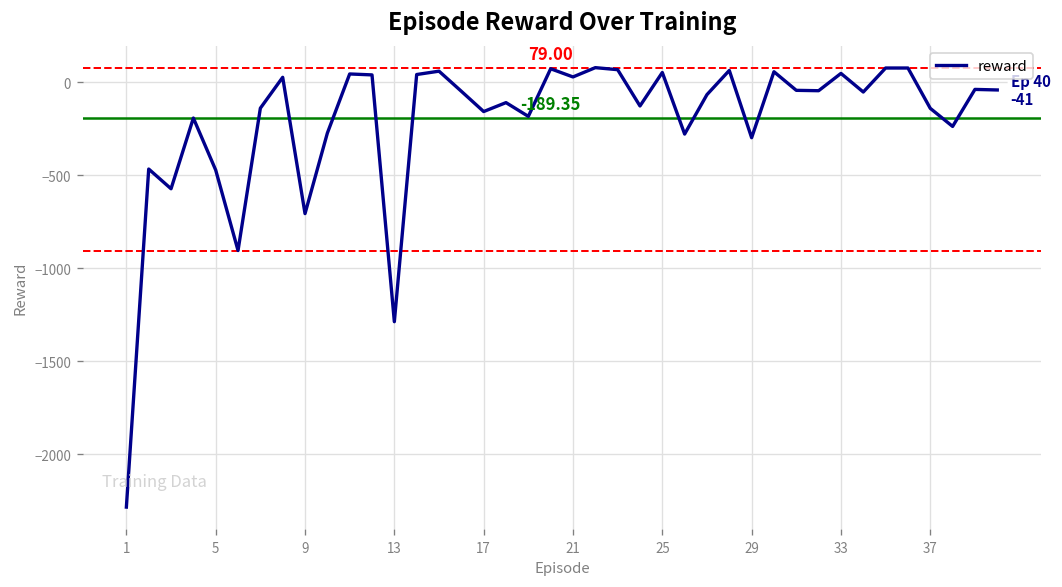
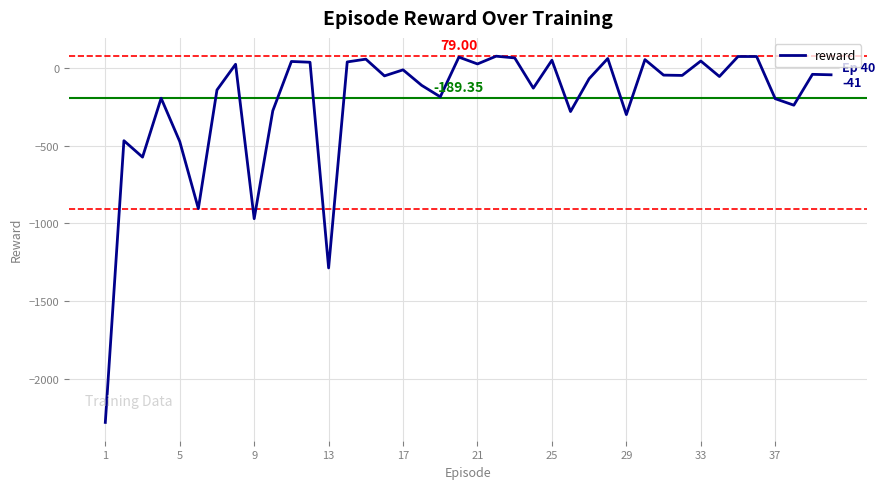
9: -710 -> -970
17: -160 -> -10
37: -140 -> -200
